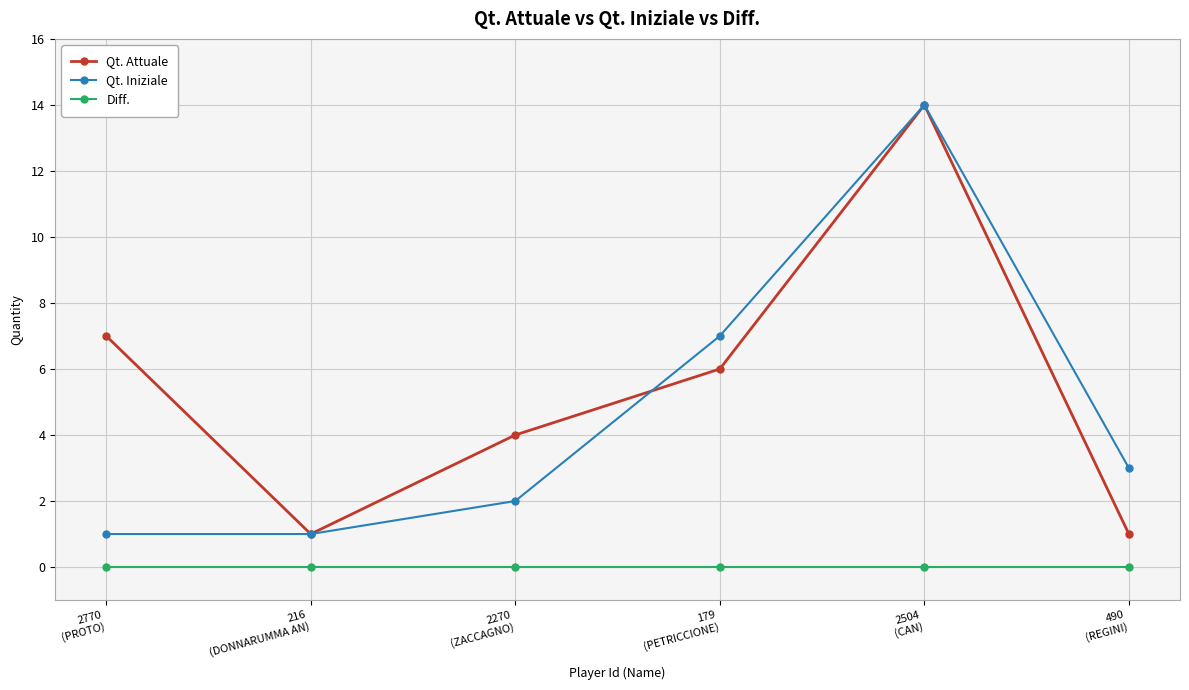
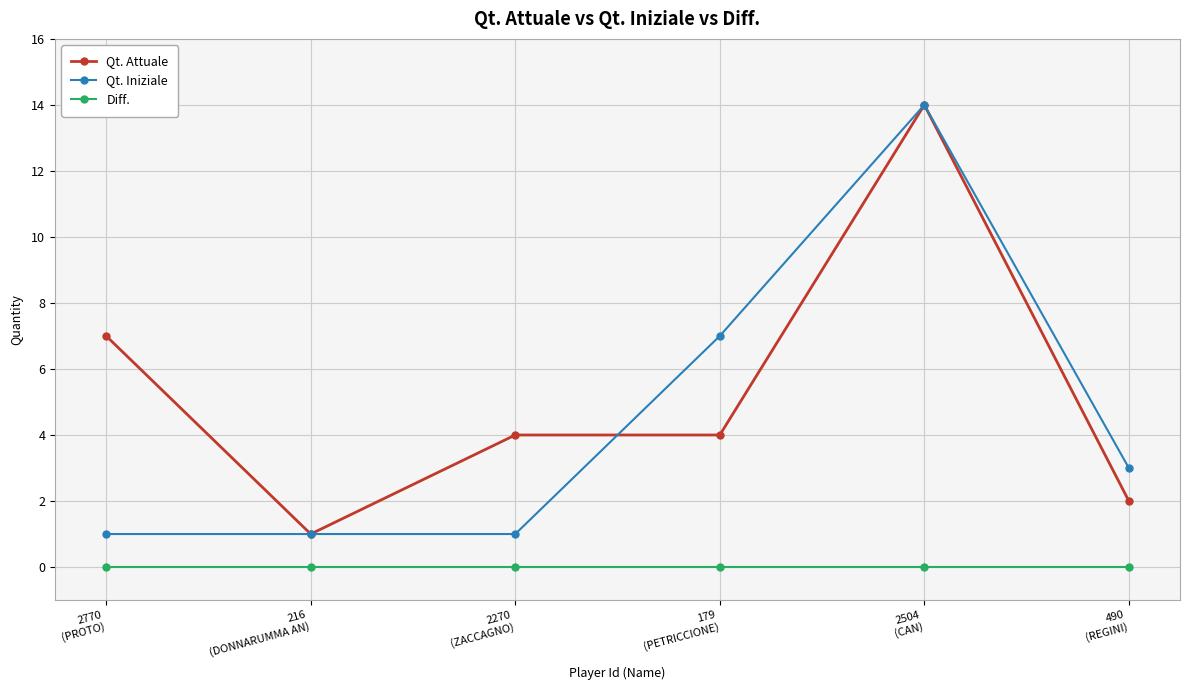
Qt. Iniziale, 2270 (ZACCAGNO): 2 -> 1
Qt. Attuale, 179 (PETRICCIONE): 6 -> 4
Qt. Attuale, 490 (REGINI): 1 -> 2
